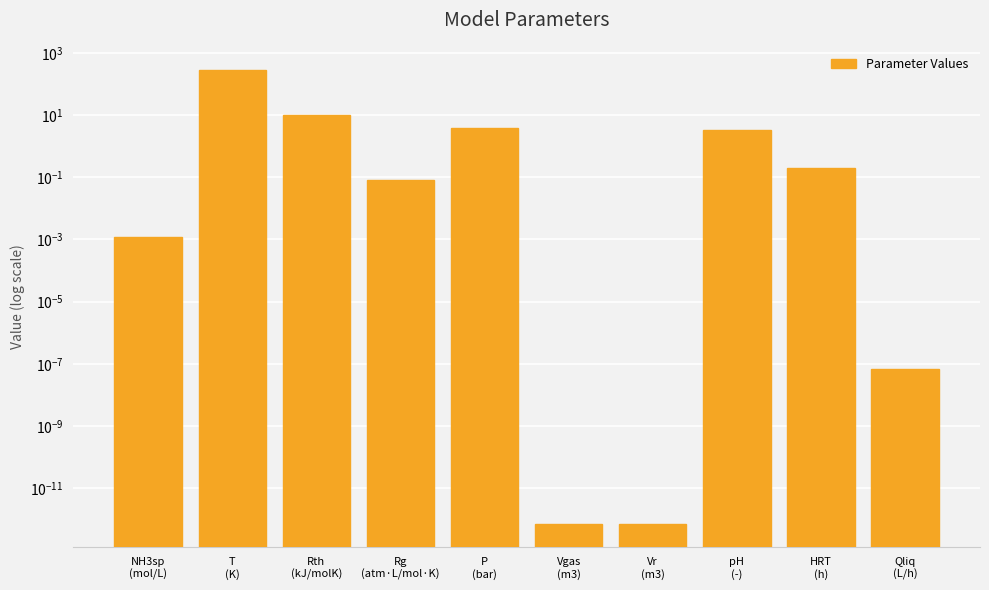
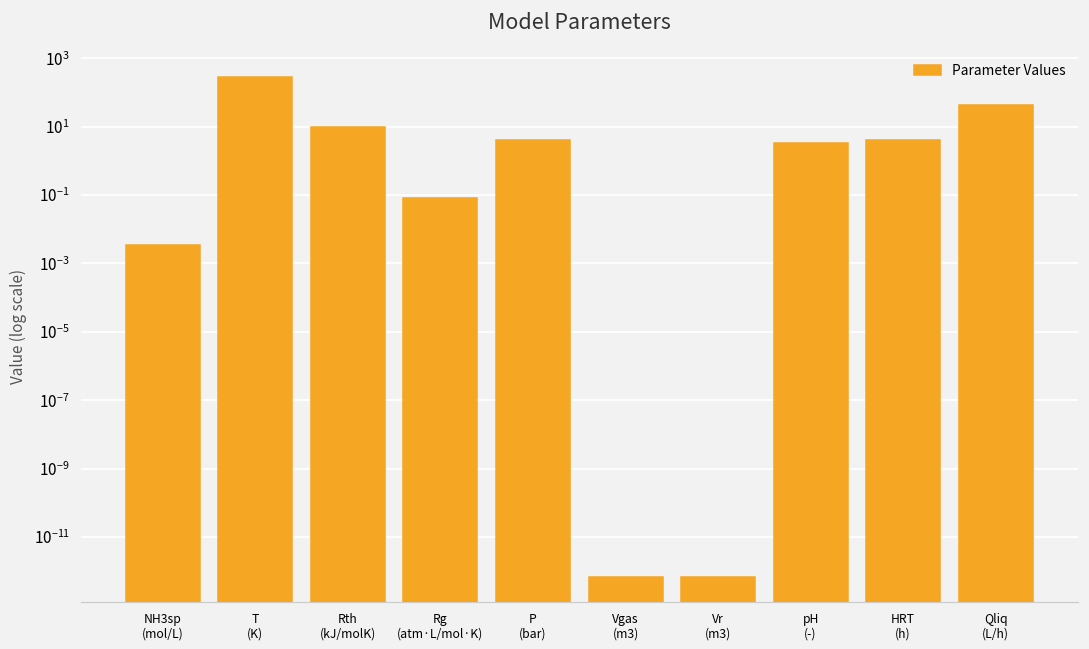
NH3sp (mol/L): 0.0012 -> 0.003
HRT (h): 0.2 -> 4
Qliq (L/h): 0 -> 40
